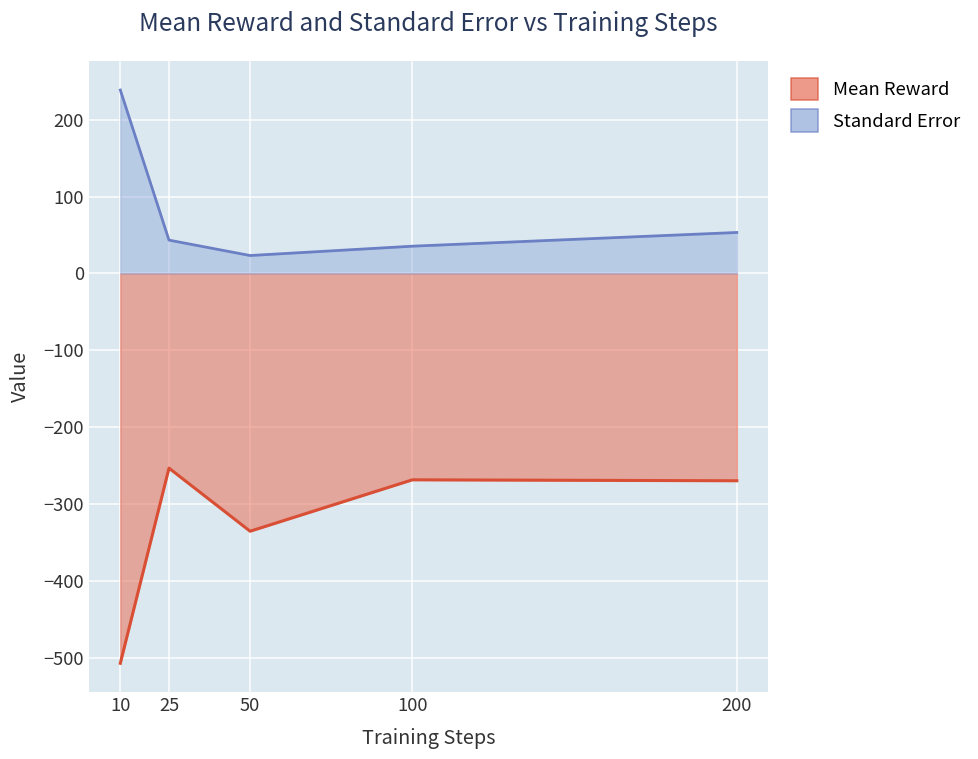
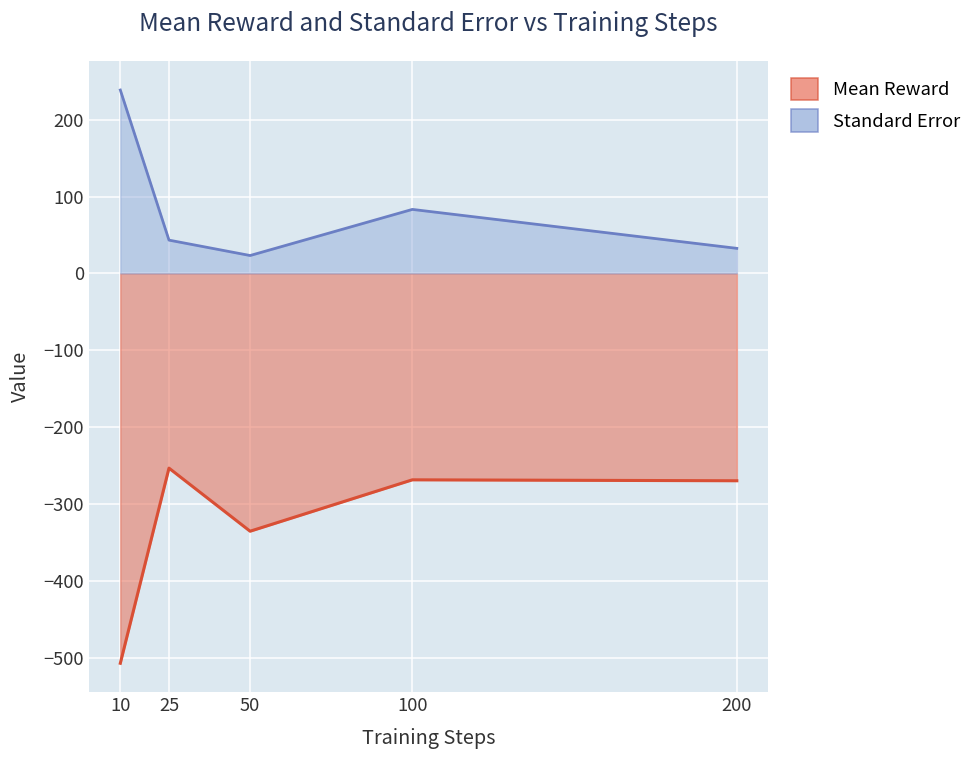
Standard Error, 100: 40 -> 80
Standard Error, 200: 50 -> 30
